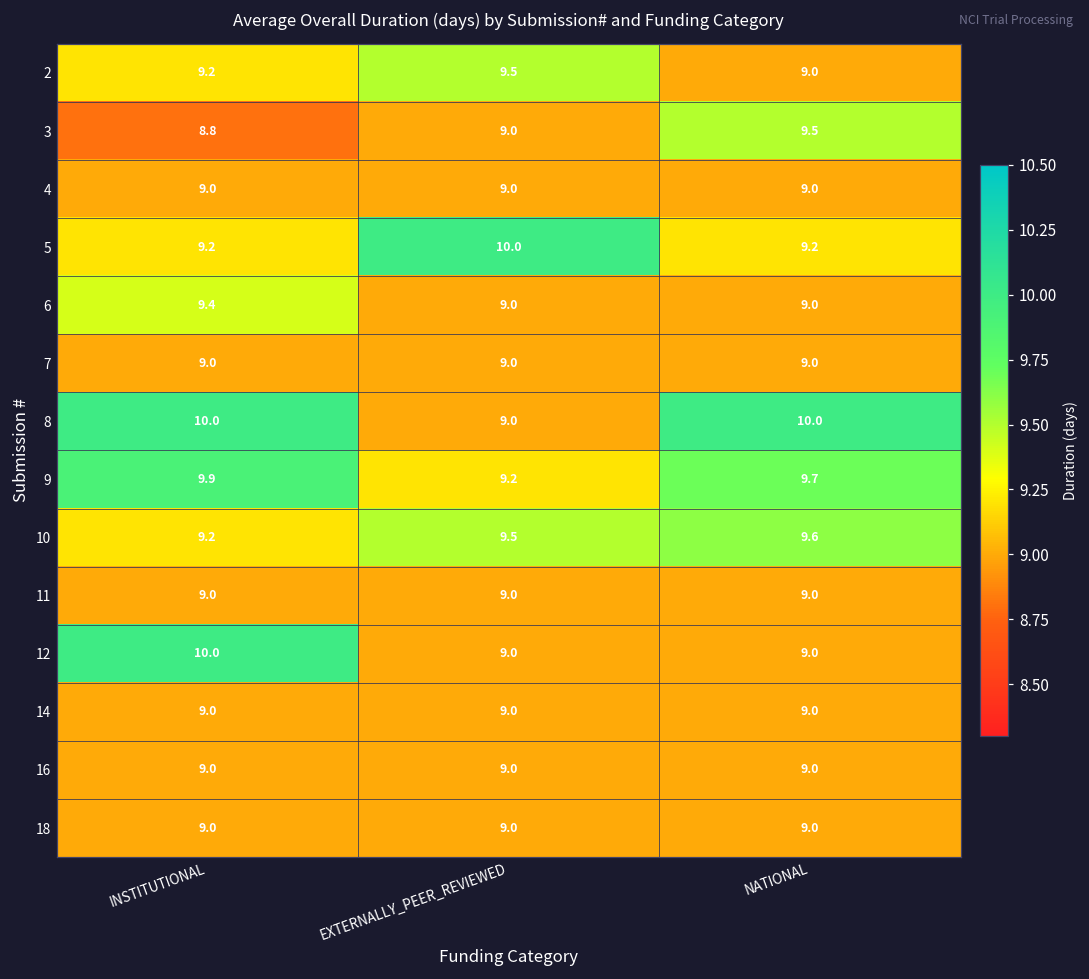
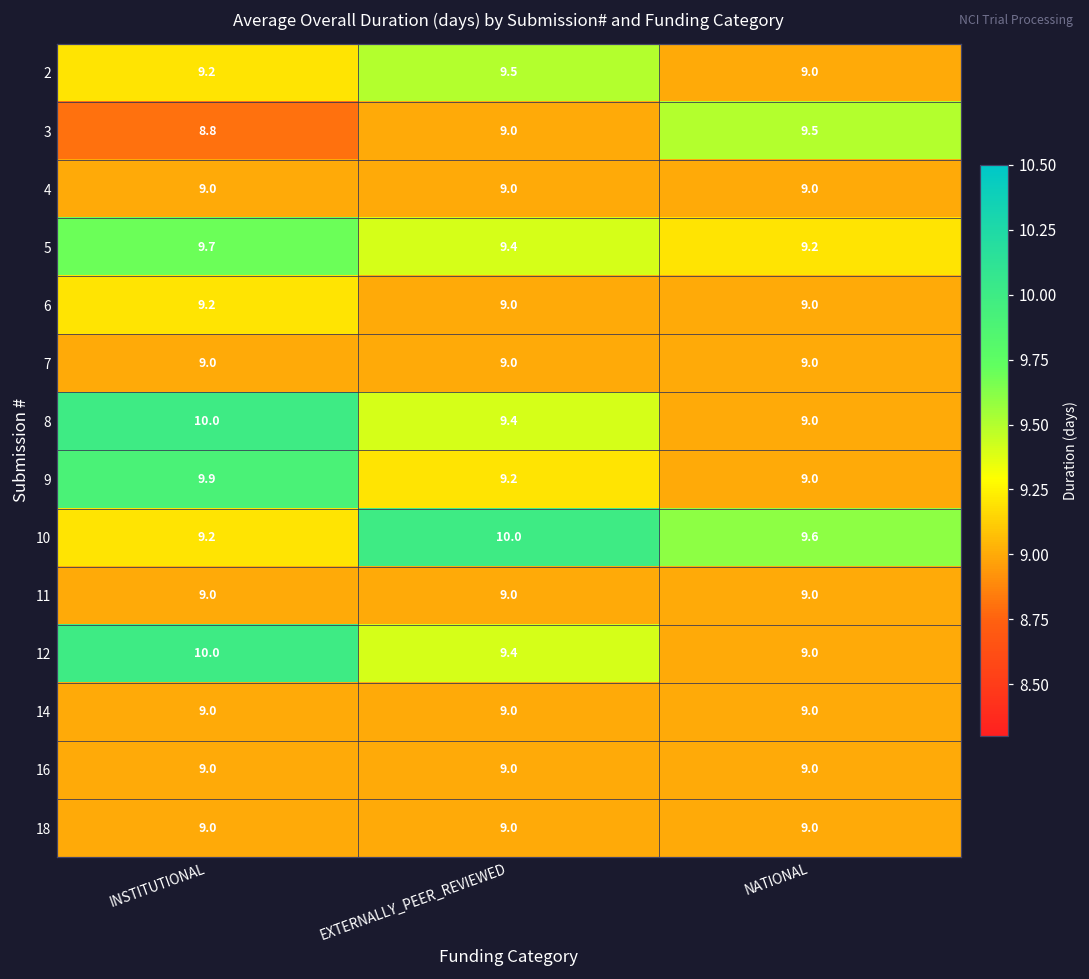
5, INSTITUTIONAL: 9.2 -> 9.7
5, EXTERNALLY_PEER_REVIEWED: 10.0 -> 9.4
6, INSTITUTIONAL: 9.4 -> 9.2
8, EXTERNALLY_PEER_REVIEWED: 9.0 -> 9.4
8, NATIONAL: 10.0 -> 9.0
9, NATIONAL: 9.7 -> 9.0
10, EXTERNALLY_PEER_REVIEWED: 9.5 -> 10.0
12, EXTERNALLY_PEER_REVIEWED: 9.0 -> 9.4
